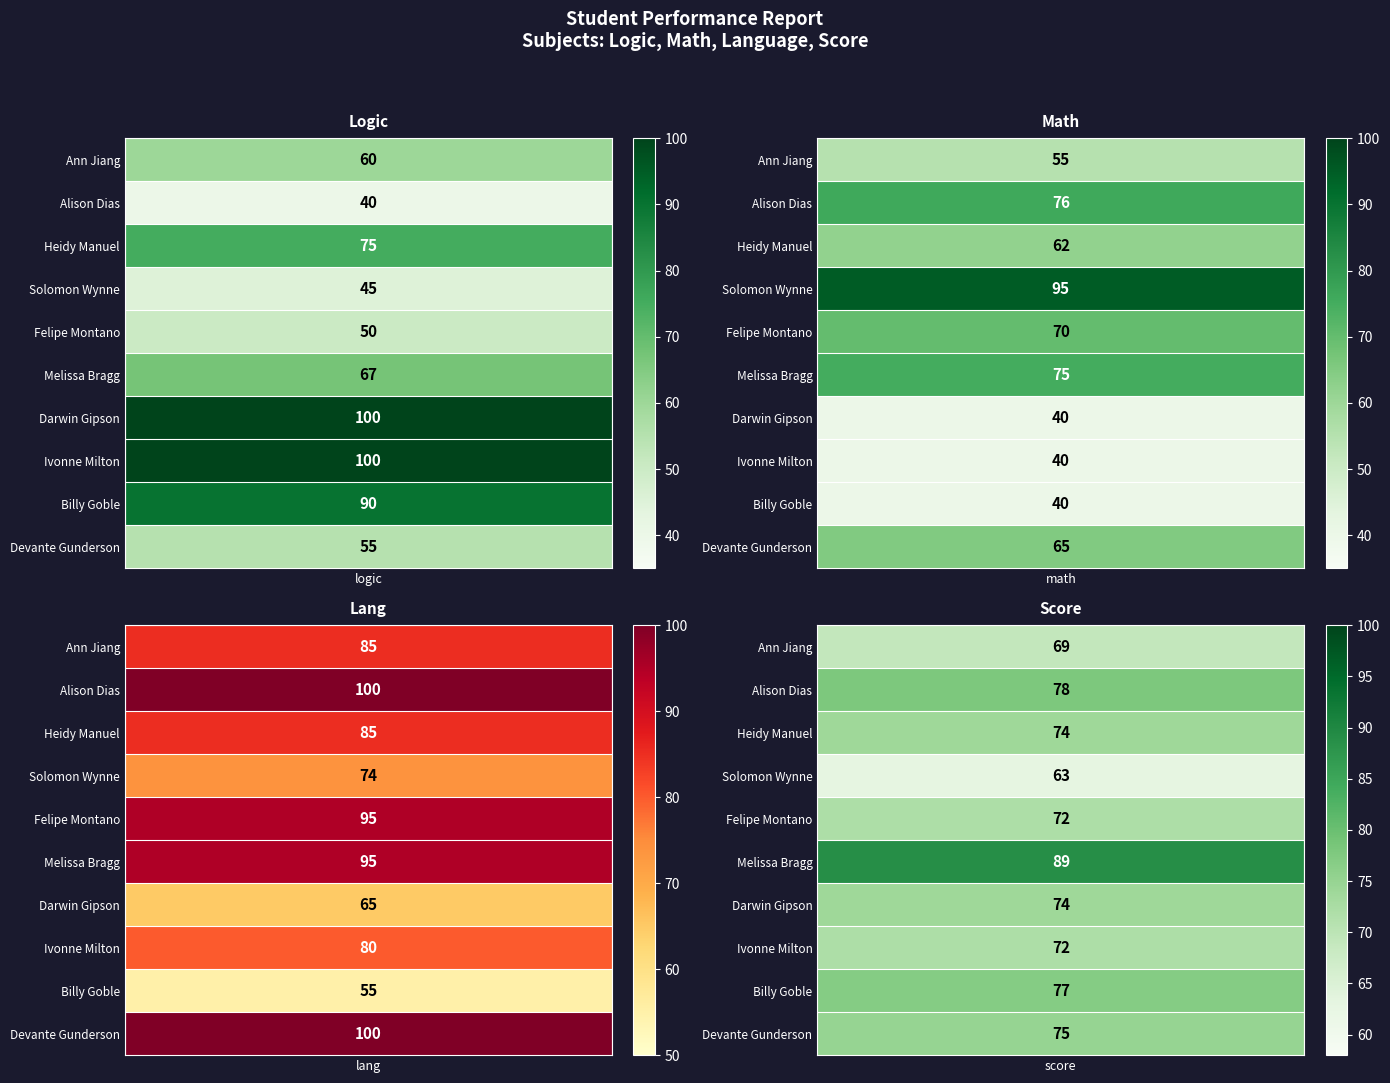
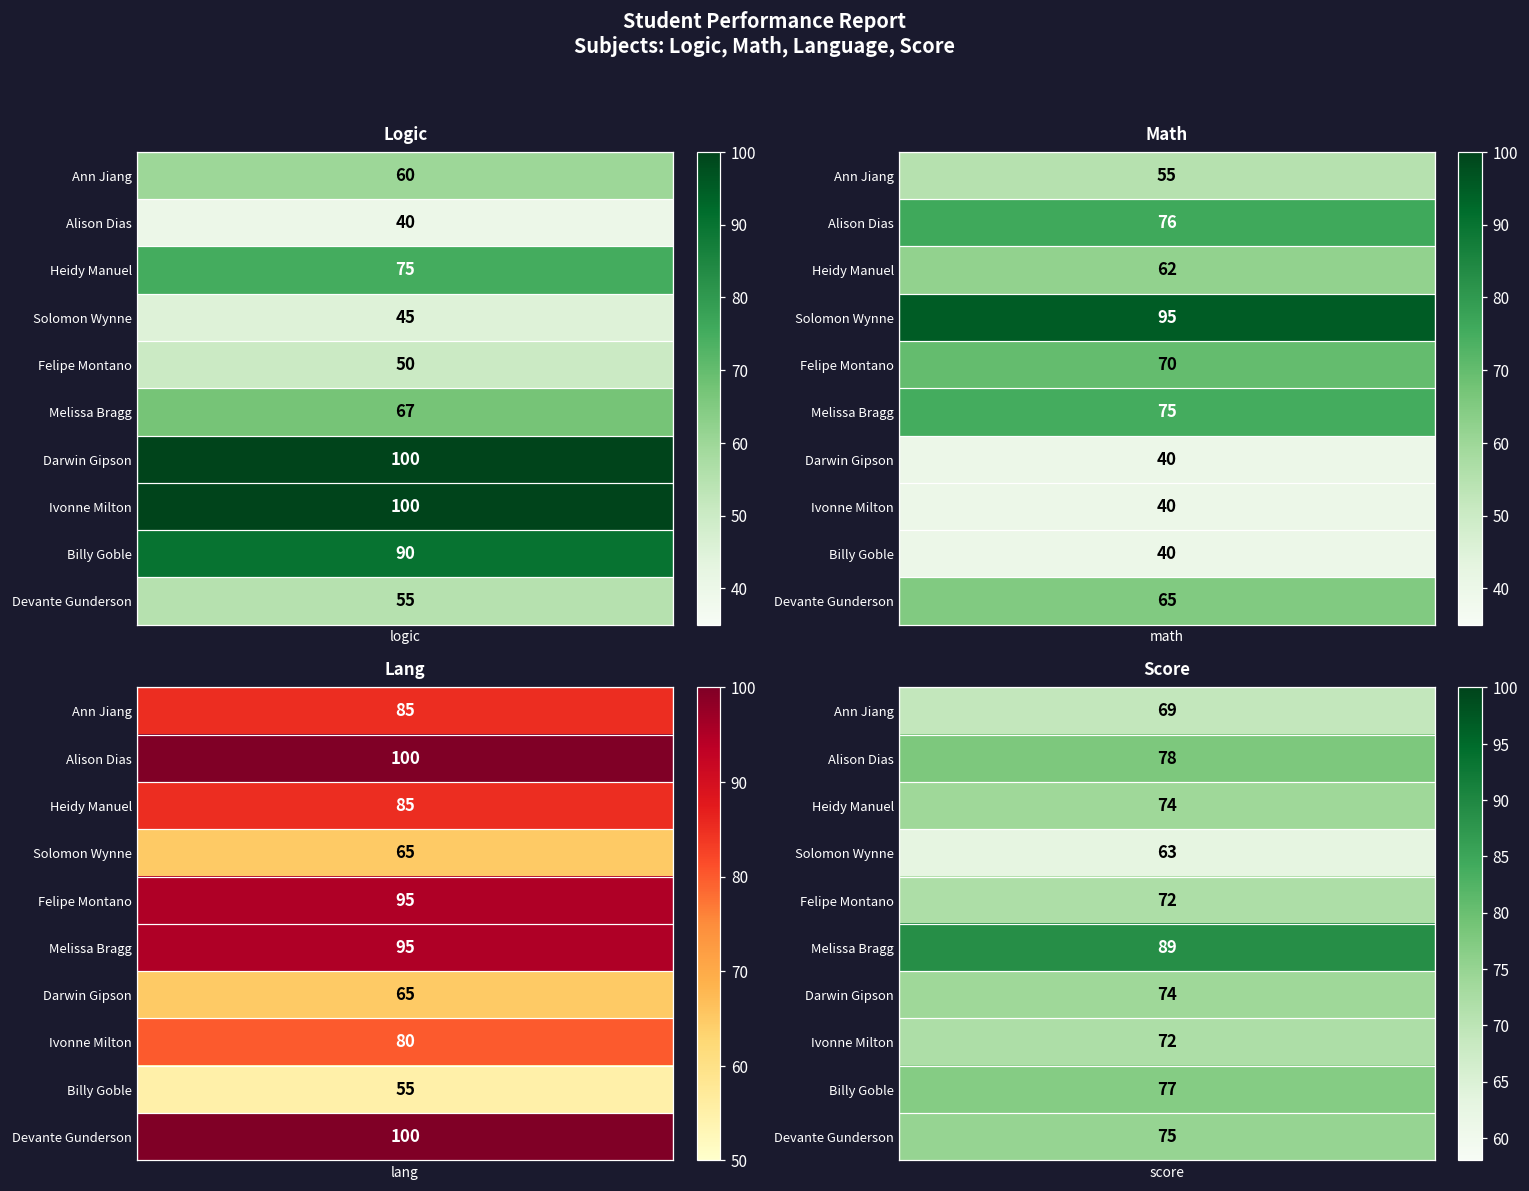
Lang, Solomon Wynne, lang: 74 -> 65
